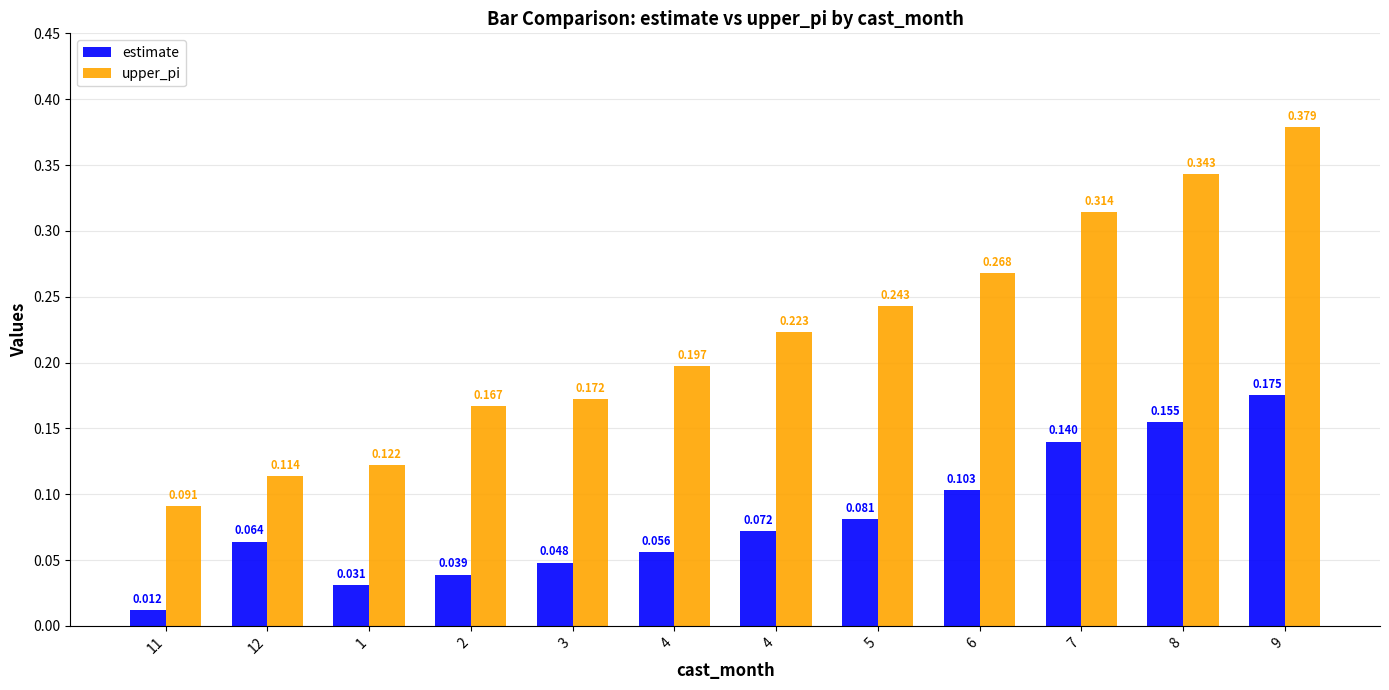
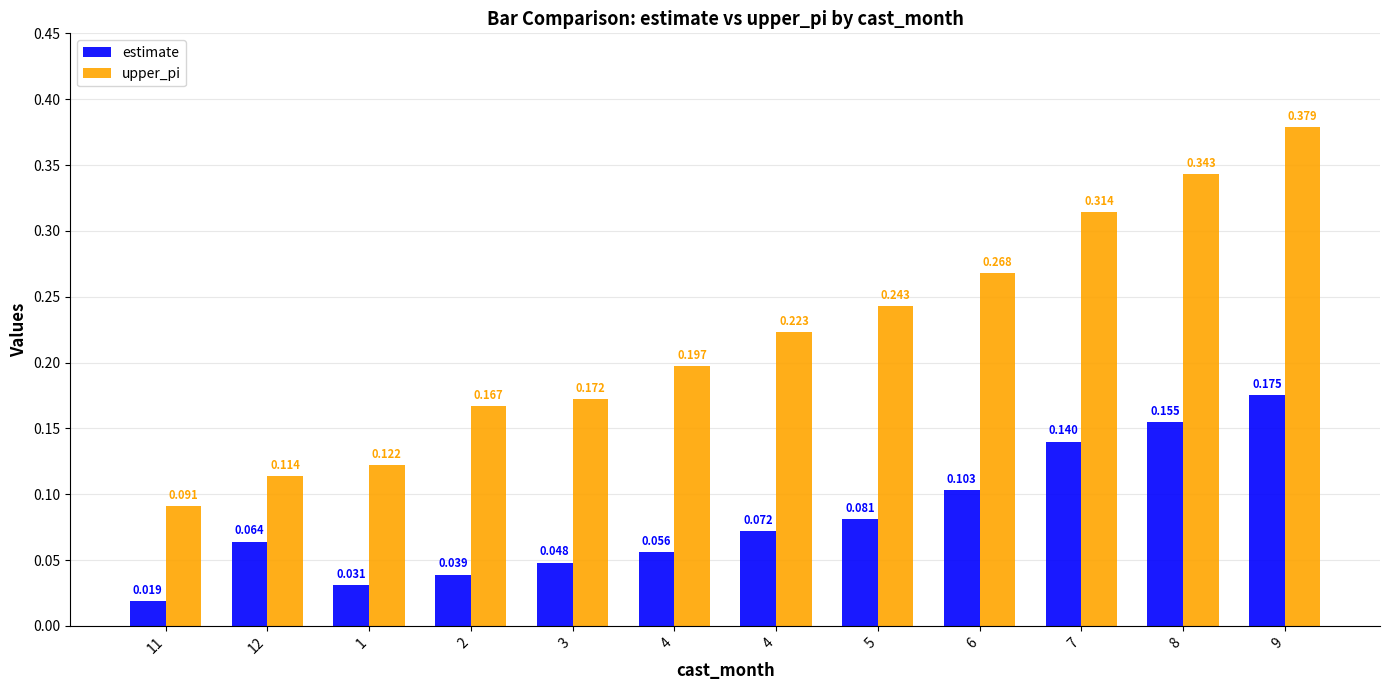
estimate, 11: 0.012 -> 0.019
